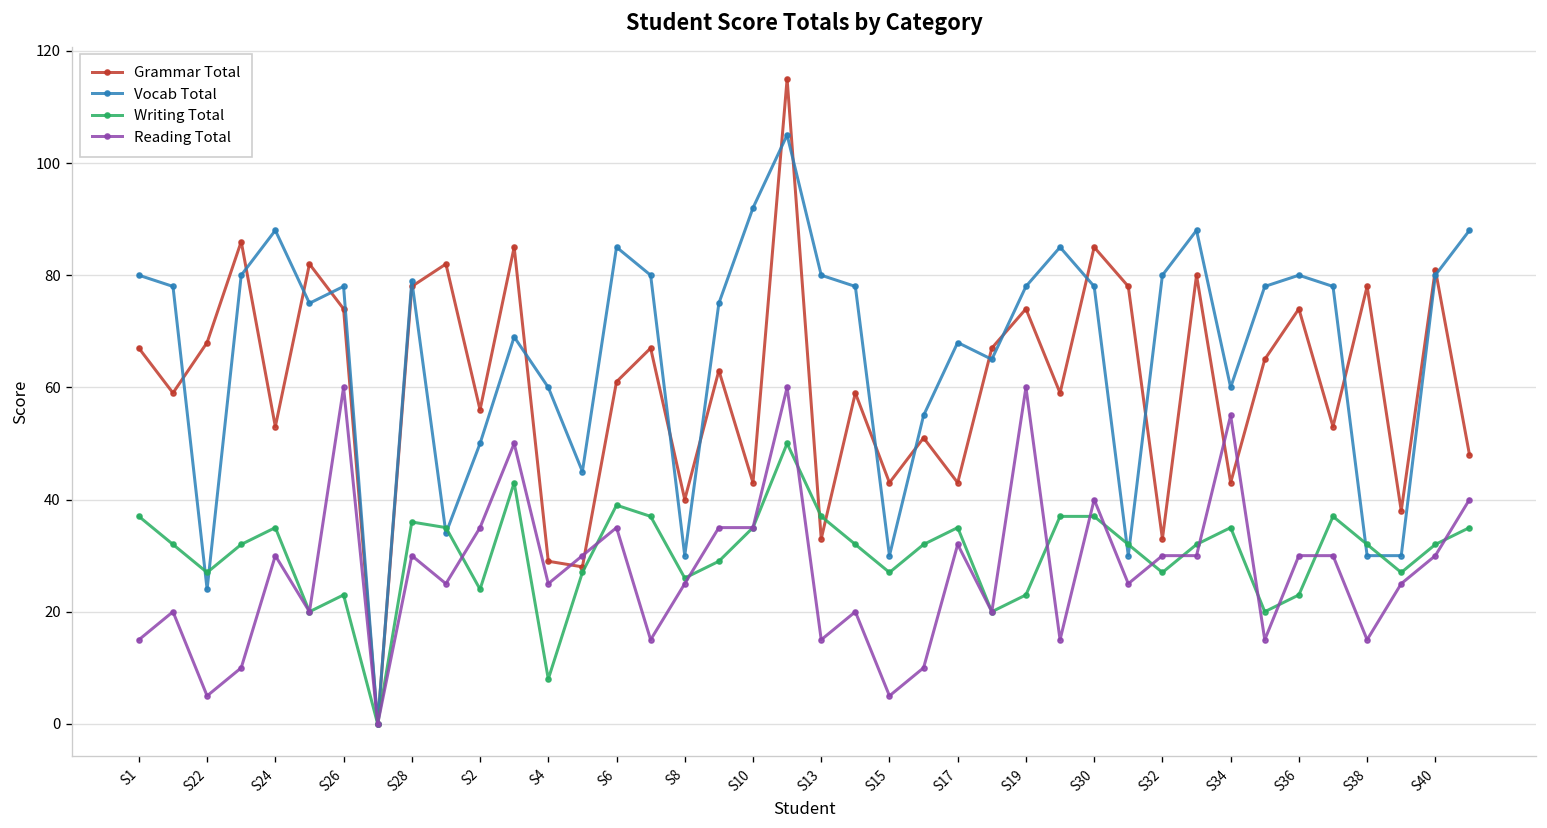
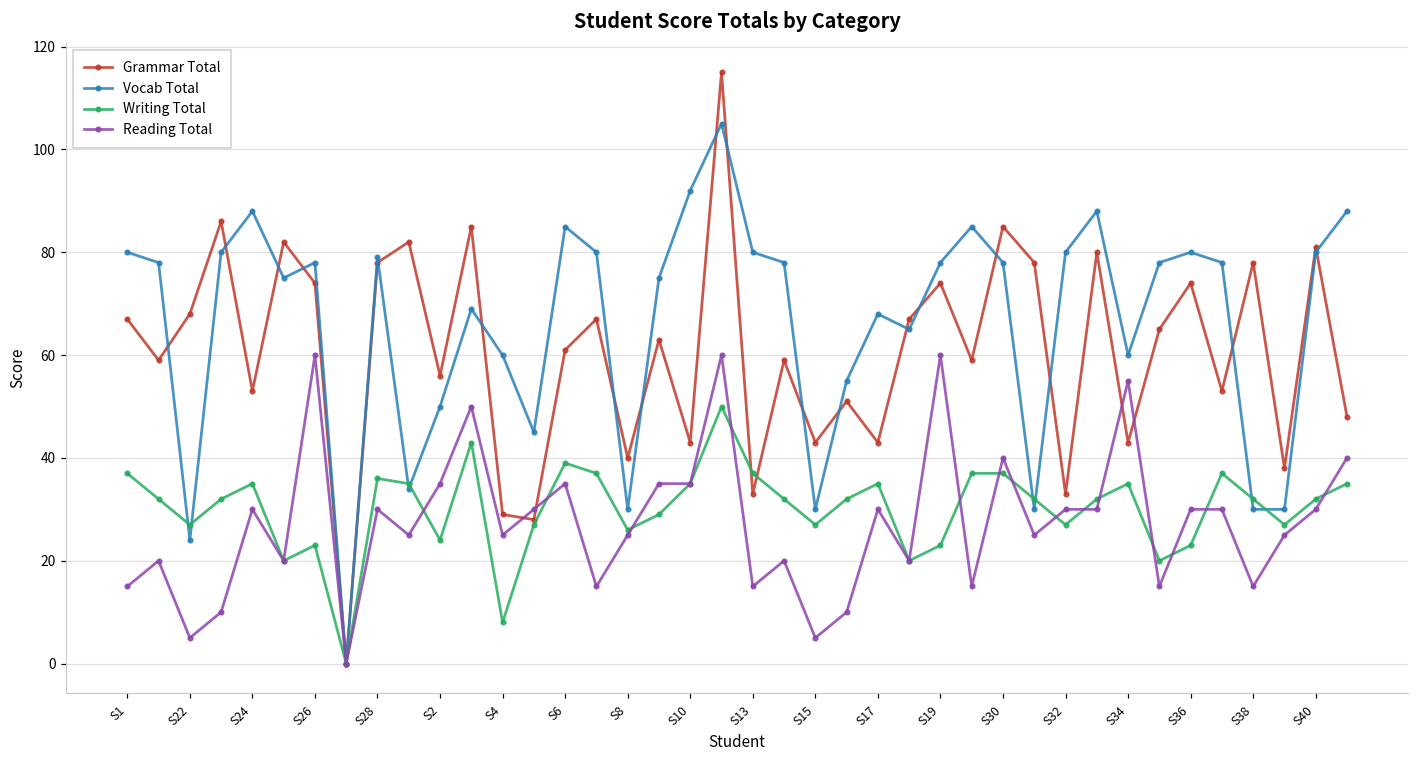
Reading Total, S17: 32 -> 30
